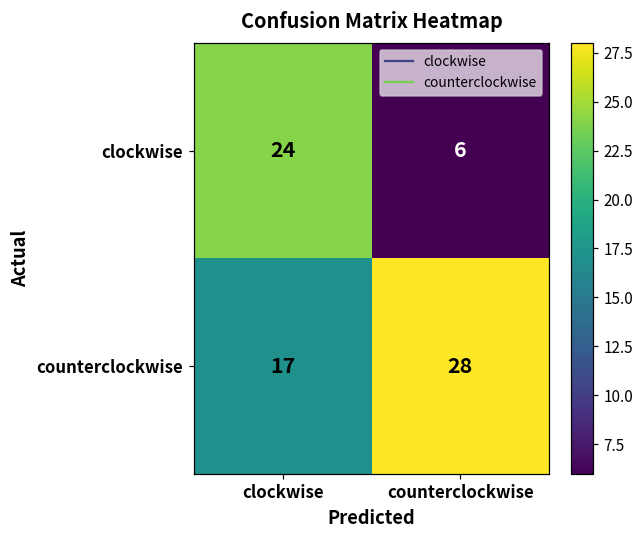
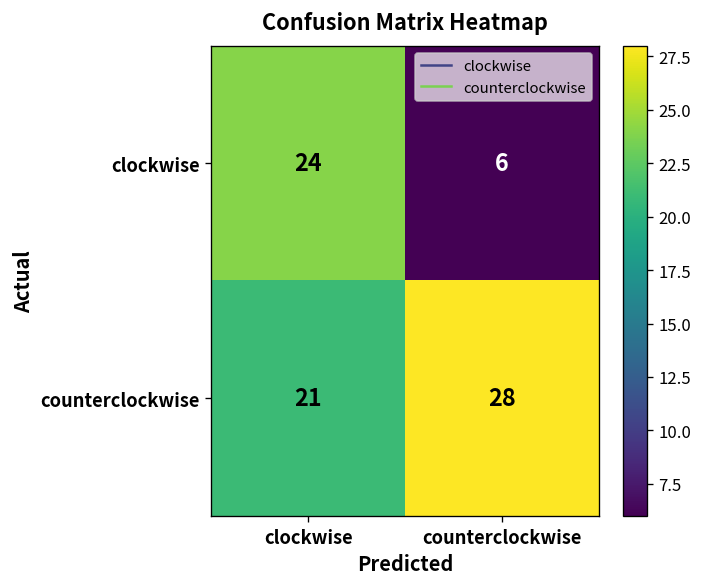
counterclockwise, clockwise: 17 -> 21
